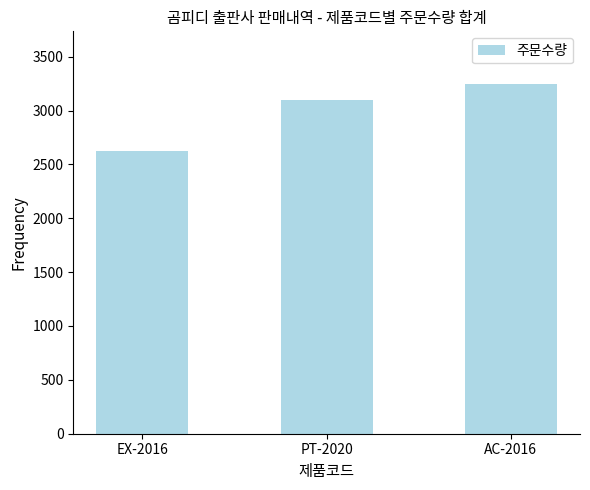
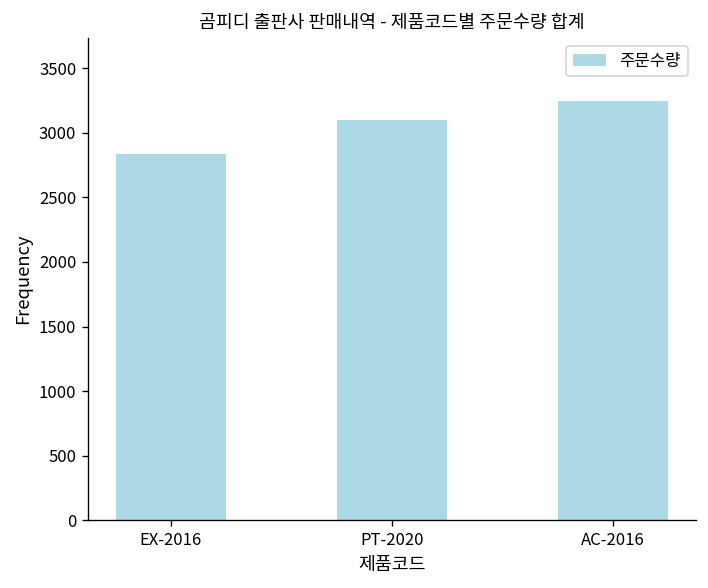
EX-2016: 2620 -> 2840
